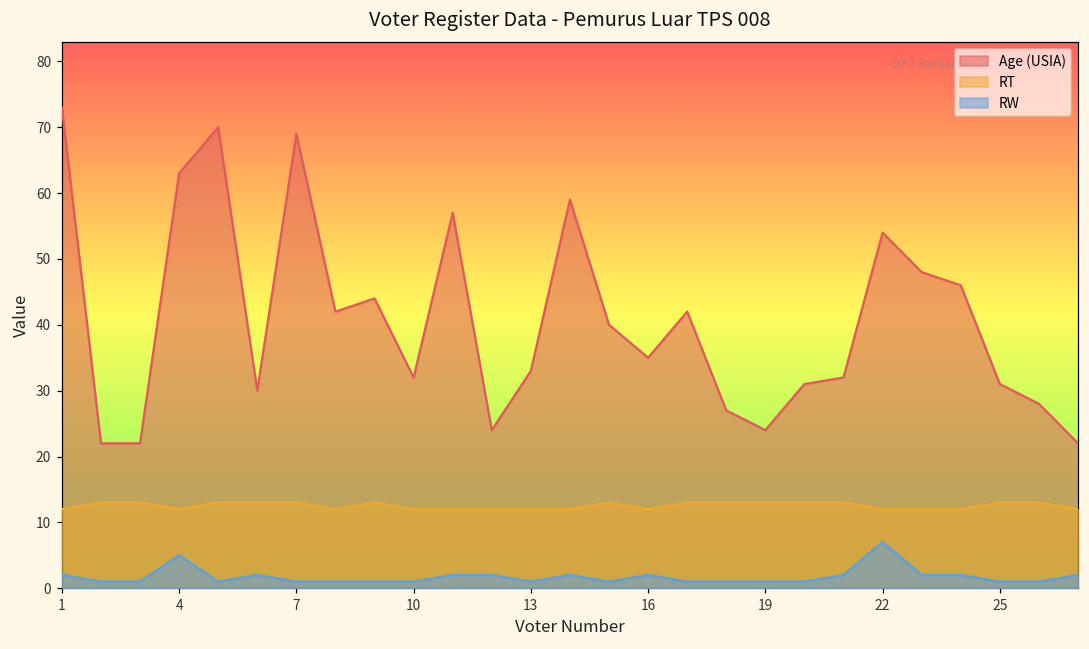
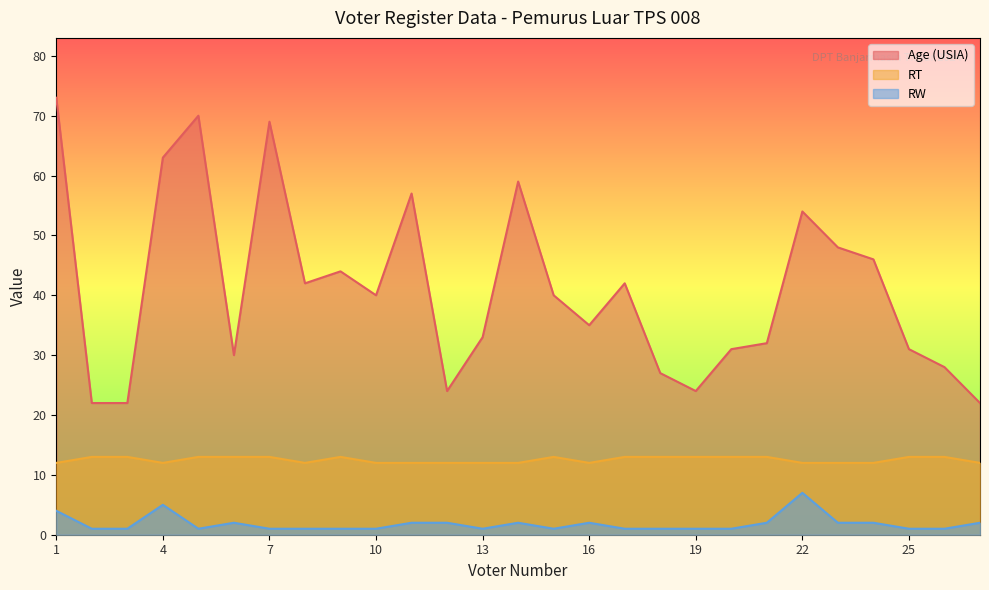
RW, 1: 2 -> 4
Age (USIA), 10: 32 -> 40
